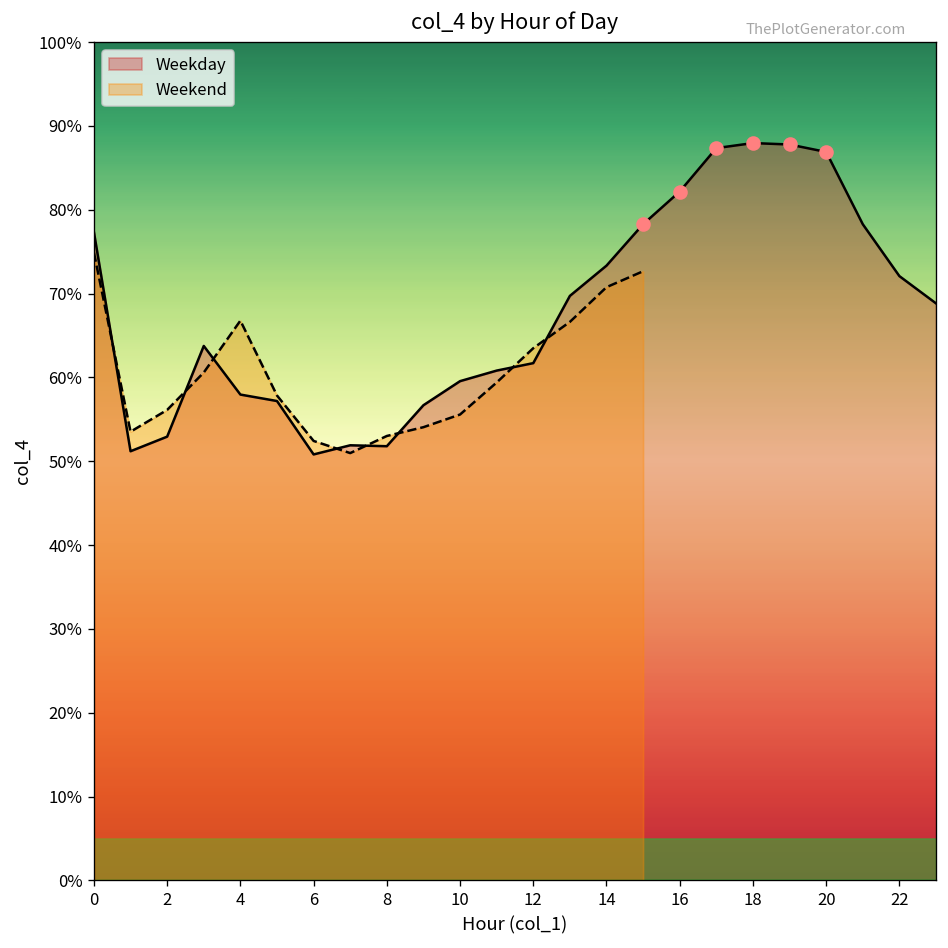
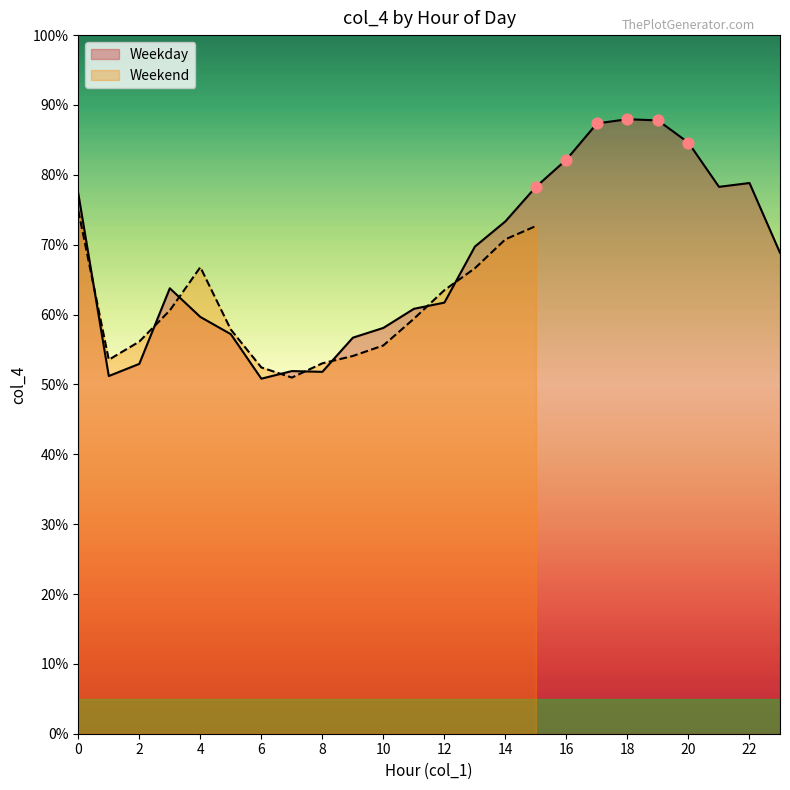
Weekday, 4: 58% -> 60%
Weekday, 10: 60% -> 58%
Weekday, 20: 87% -> 85%
Weekday, 22: 72% -> 79%
